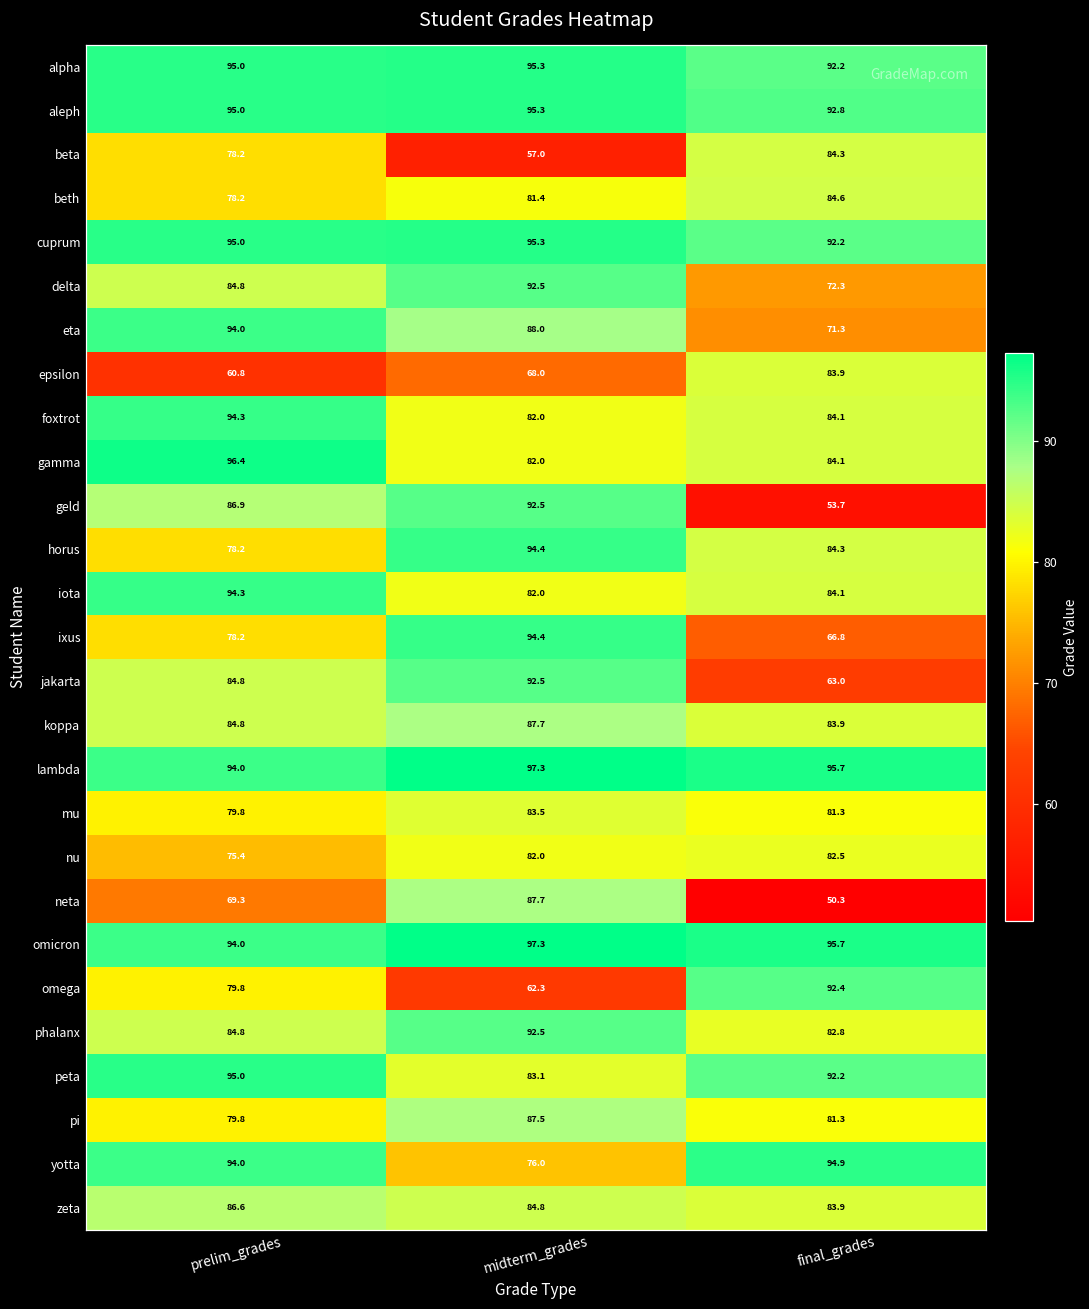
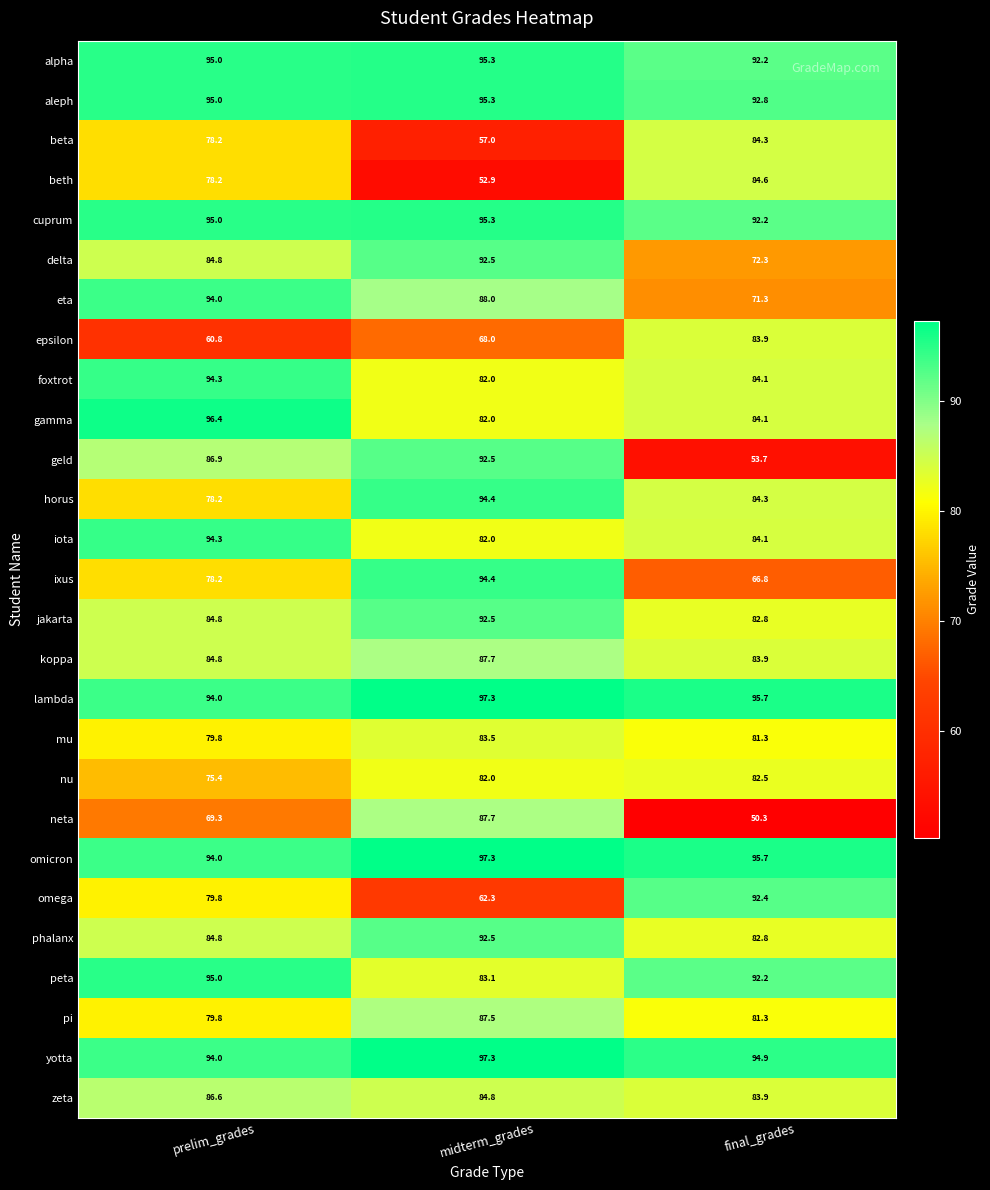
beth, midterm_grades: 81.4 -> 52.9
jakarta, final_grades: 63.0 -> 82.8
yotta, midterm_grades: 76.0 -> 97.3
